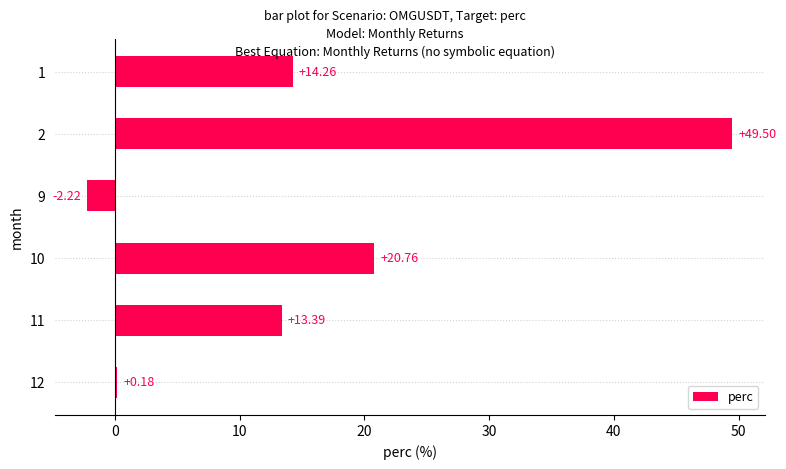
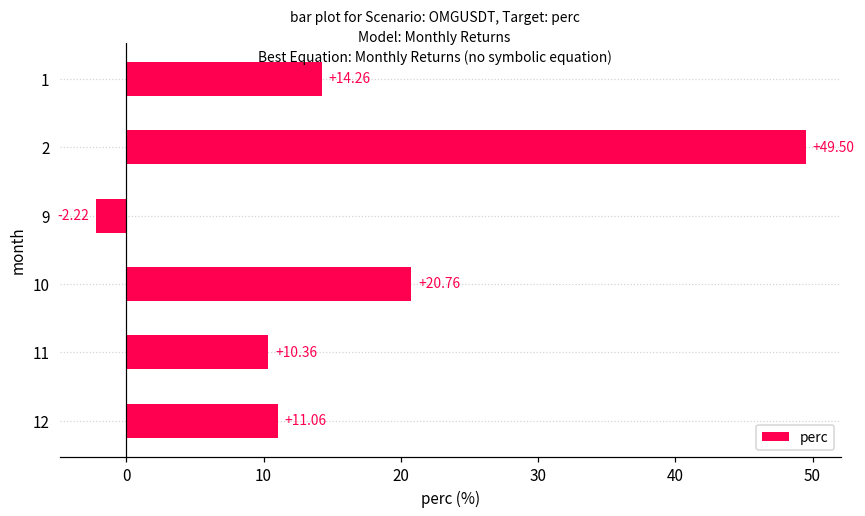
11: +13.39 -> +10.36
12: +0.18 -> +11.06
